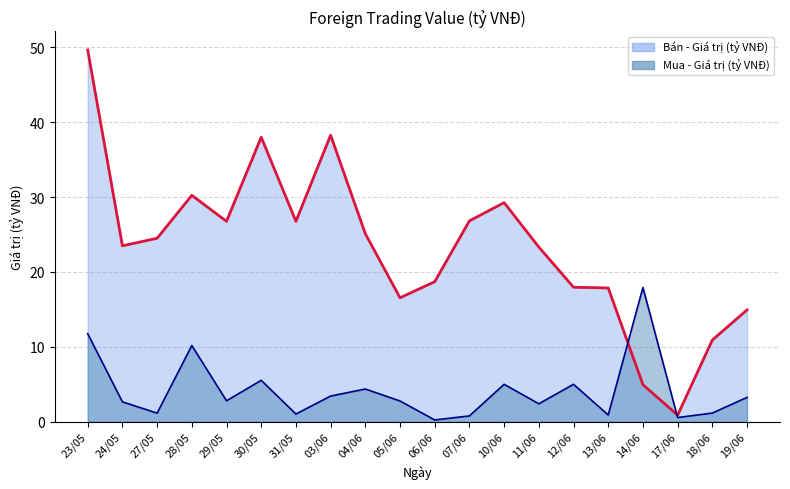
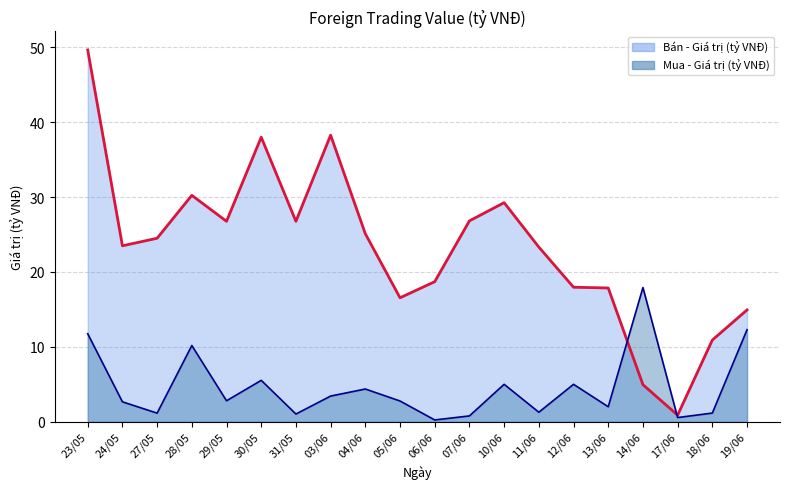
Mua - Giá trị (tỷ VNĐ), 11/06: 2 -> 1
Mua - Giá trị (tỷ VNĐ), 13/06: 1 -> 2
Mua - Giá trị (tỷ VNĐ), 19/06: 3 -> 12
